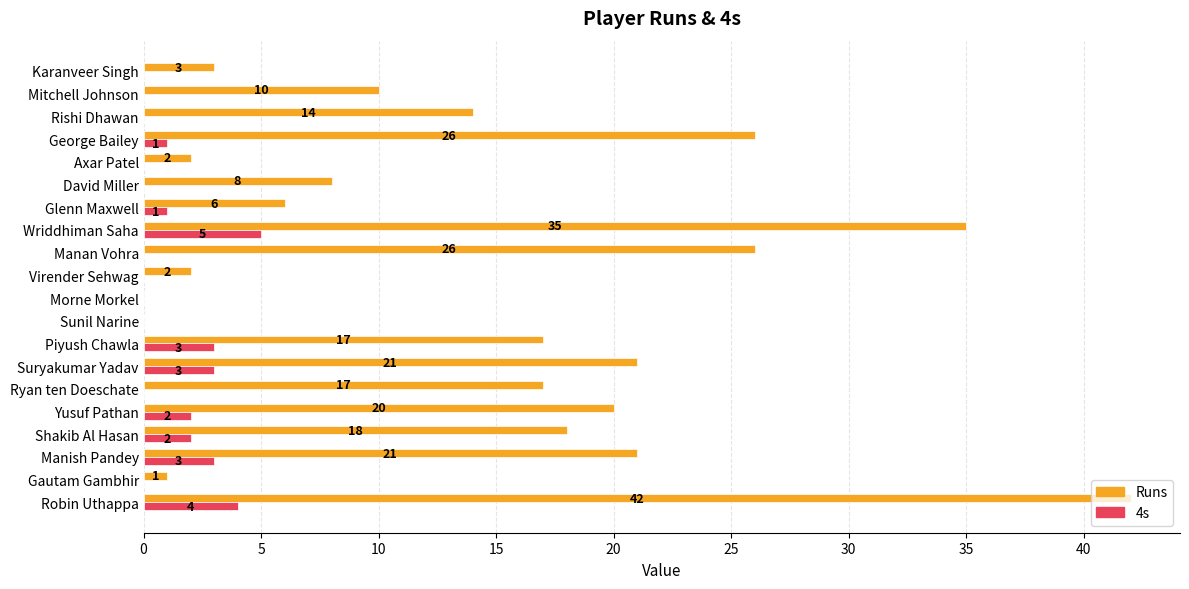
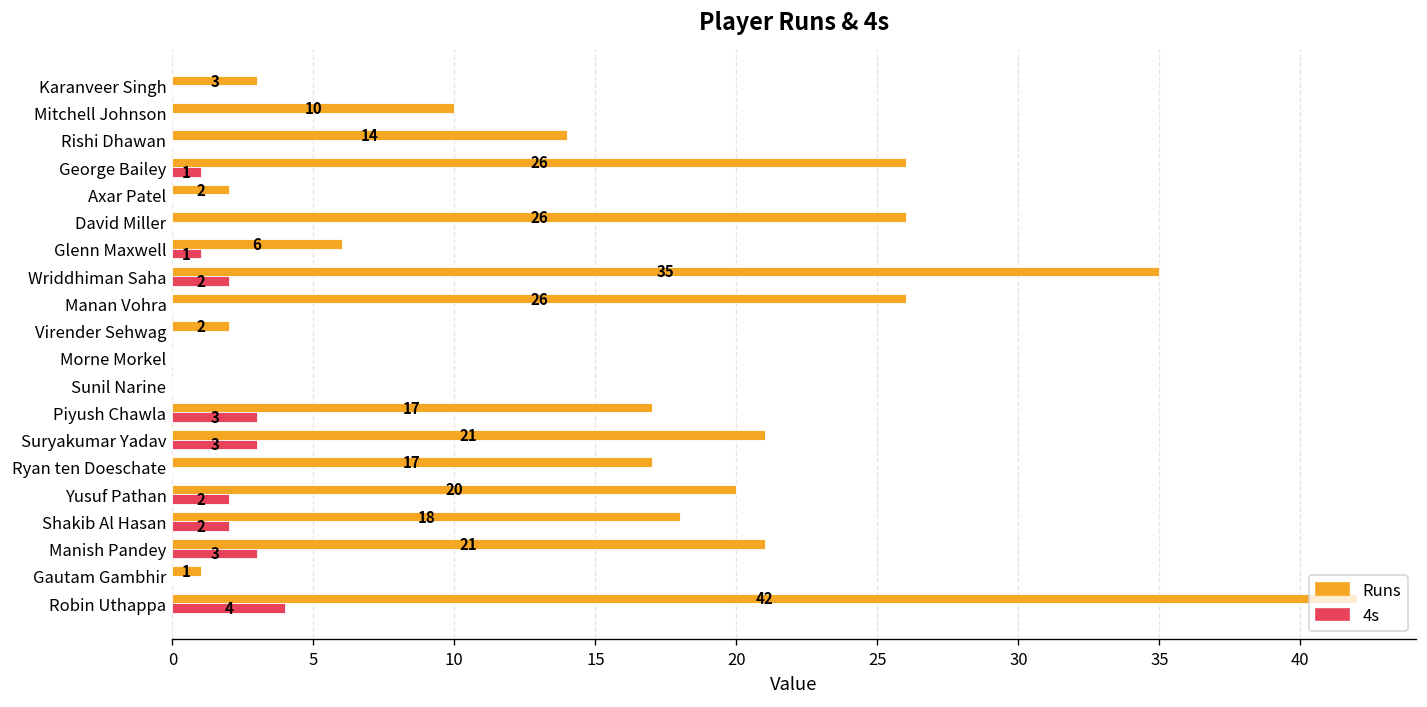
Runs, David Miller: 8 -> 26
4s, Wriddhiman Saha: 5 -> 2
